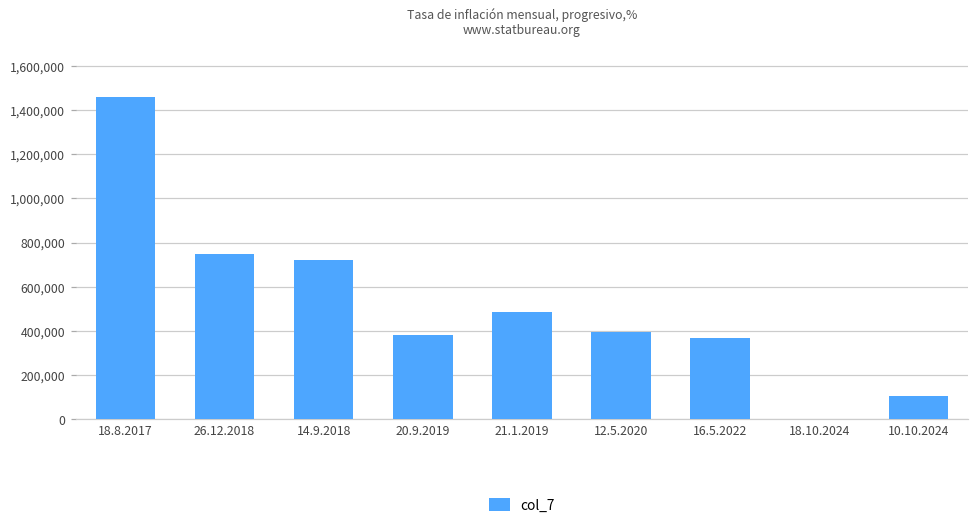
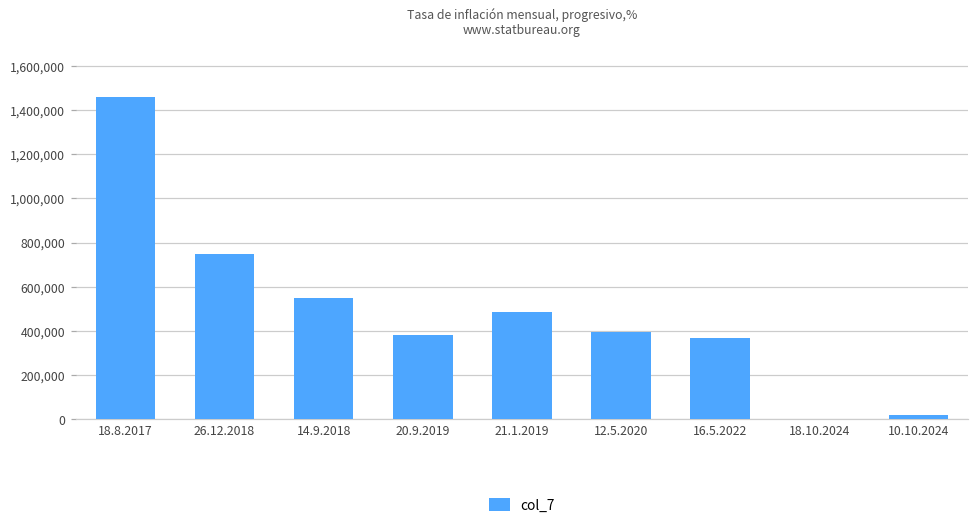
14.9.2018: 720,000 -> 550,000
10.10.2024: 100,000 -> 20,000
